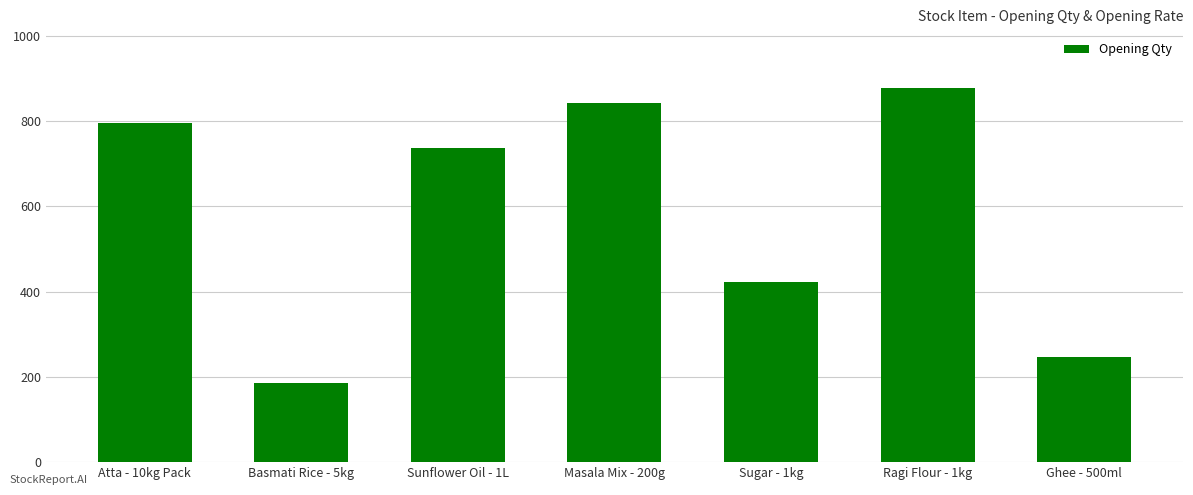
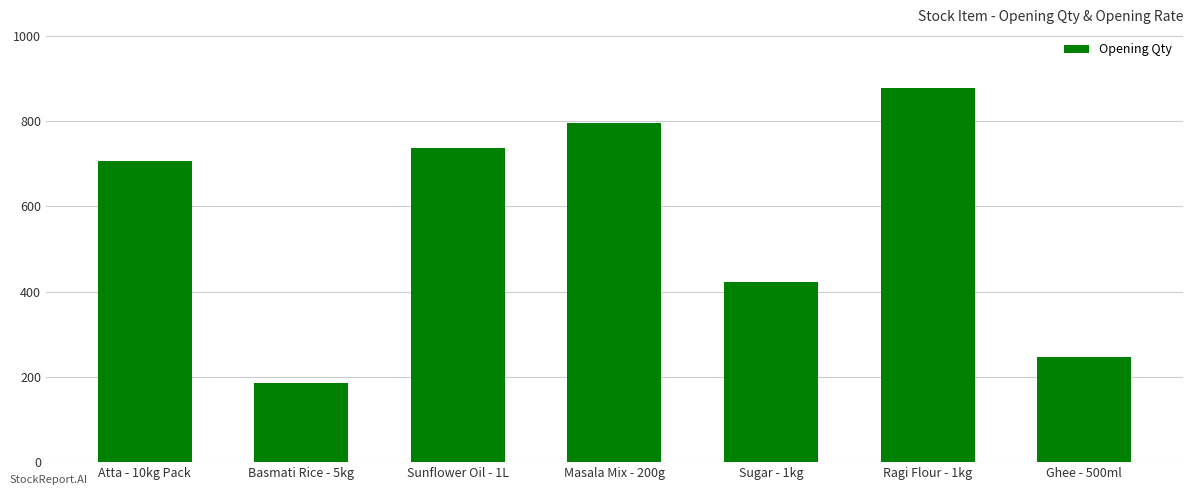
Atta - 10kg Pack: 800 -> 710
Masala Mix - 200g: 840 -> 790
